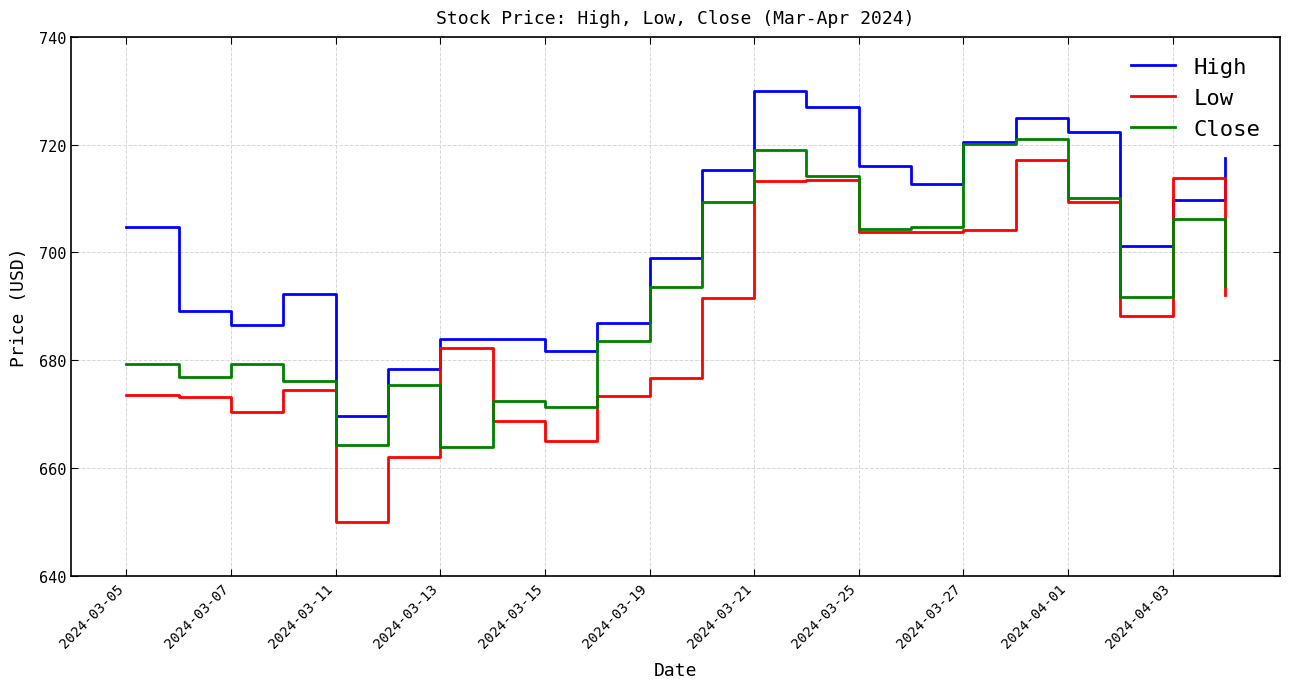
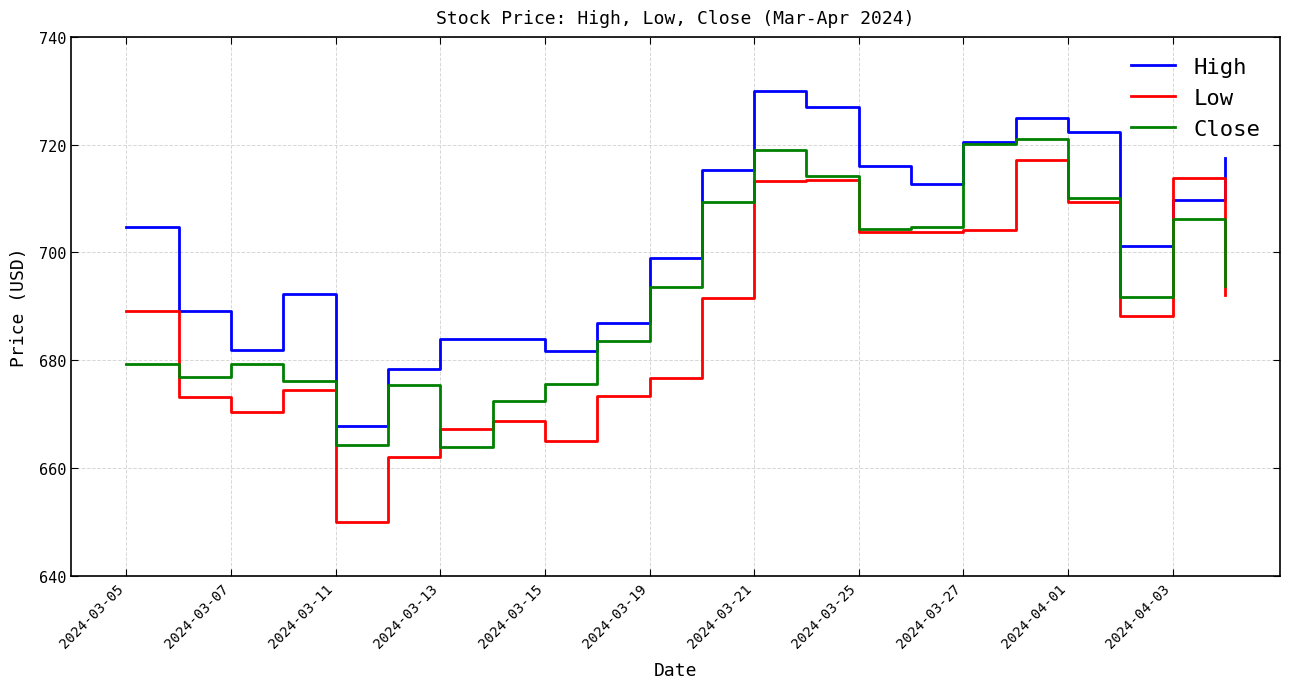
Low, 2024-03-05: 674 -> 689
High, 2024-03-07: 687 -> 682
High, 2024-03-11: 670 -> 668
Low, 2024-03-13: 682 -> 667
Close, 2024-03-15: 671 -> 676
